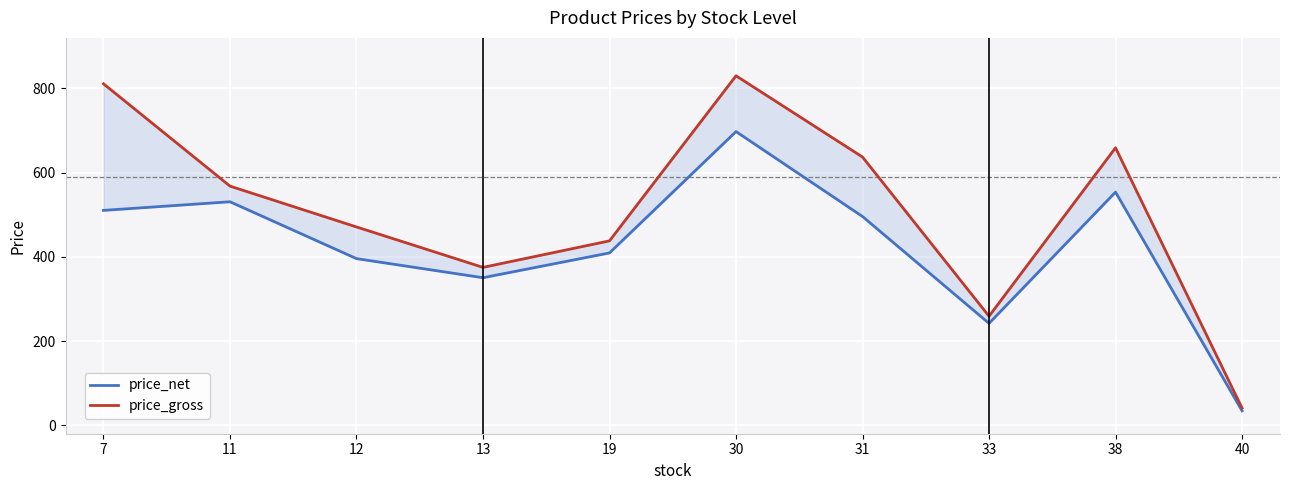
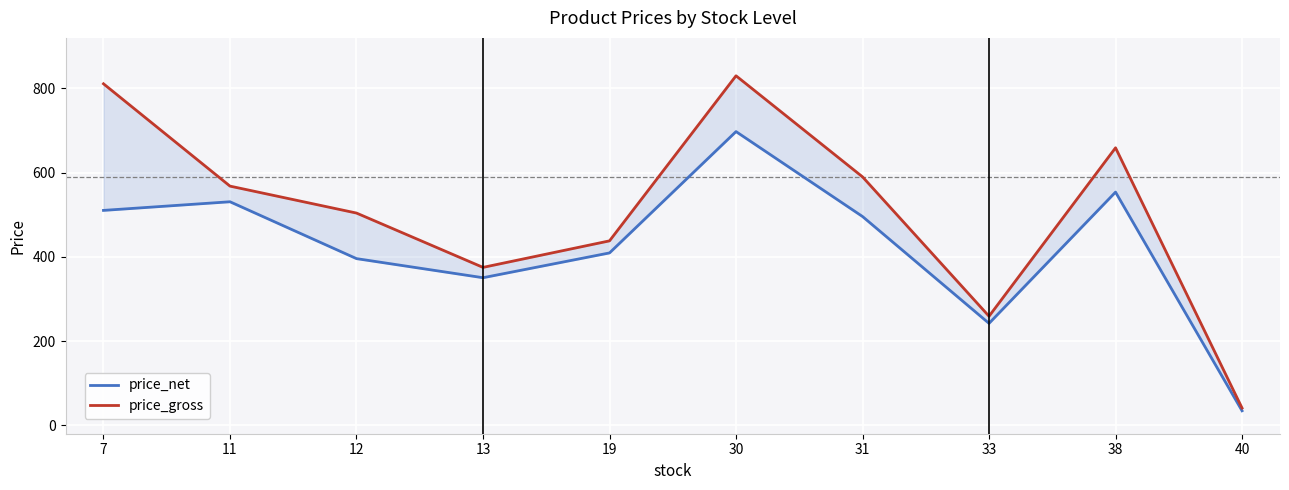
price_gross, 12: 470 -> 500
price_gross, 31: 640 -> 590
